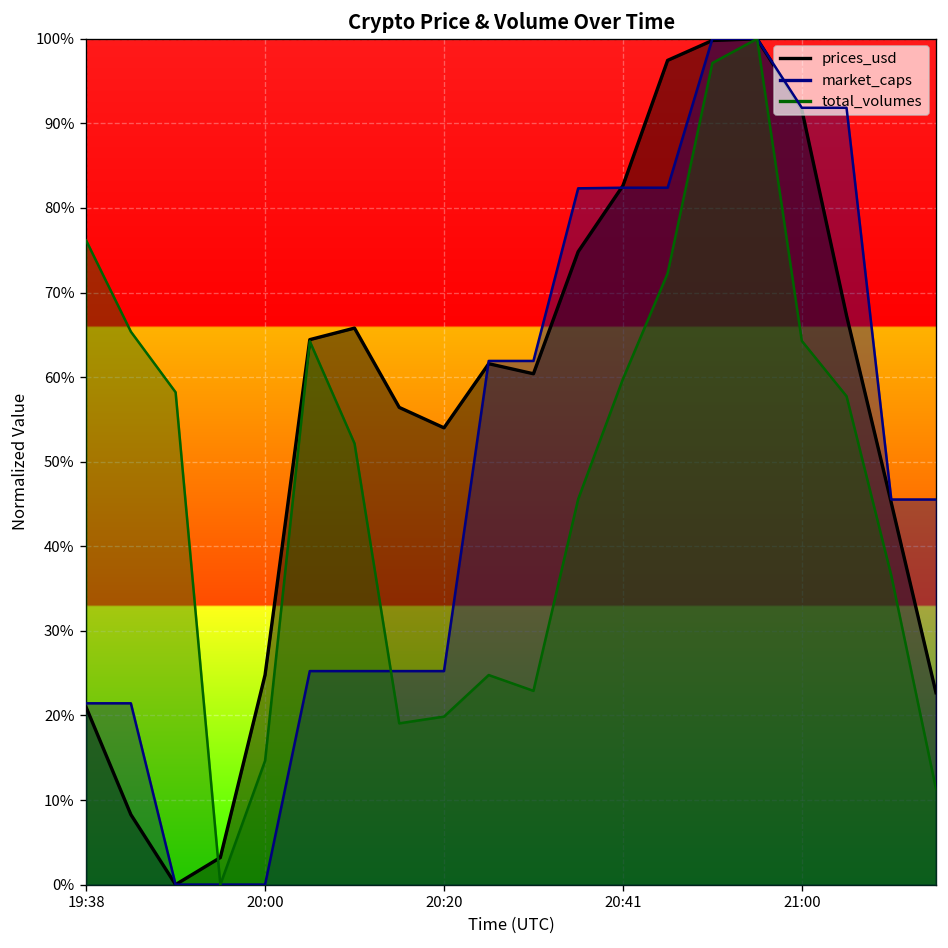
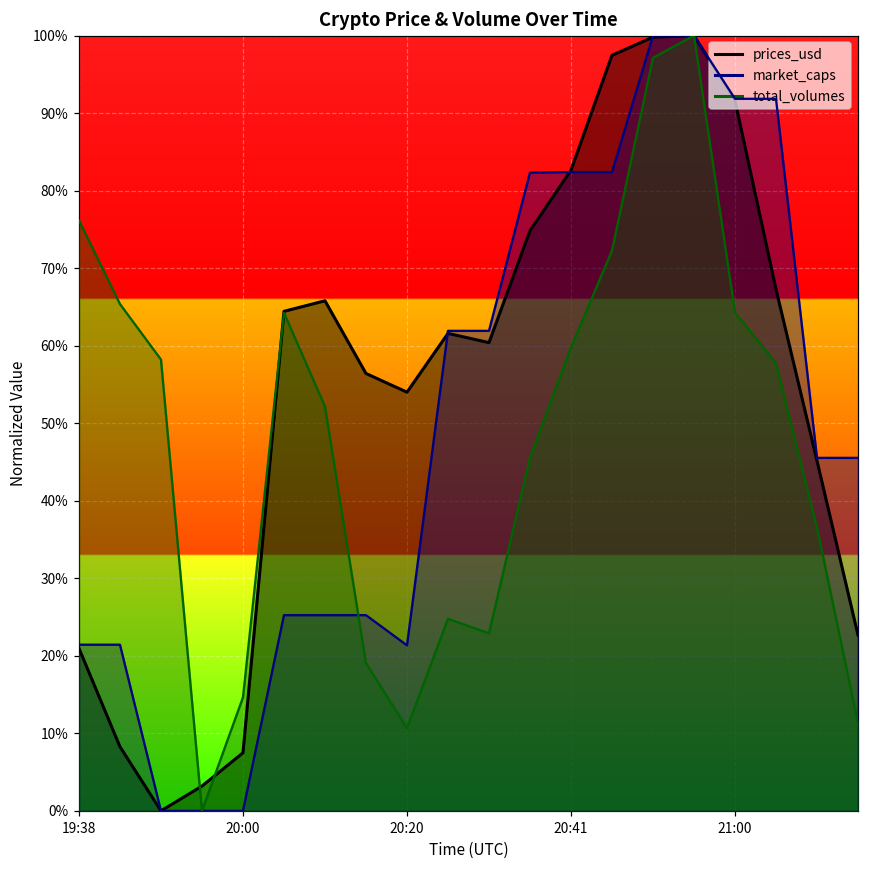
prices_usd, 20:00: 25% -> 7%
market_caps, 20:20: 25% -> 21%
total_volumes, 20:20: 20% -> 11%
